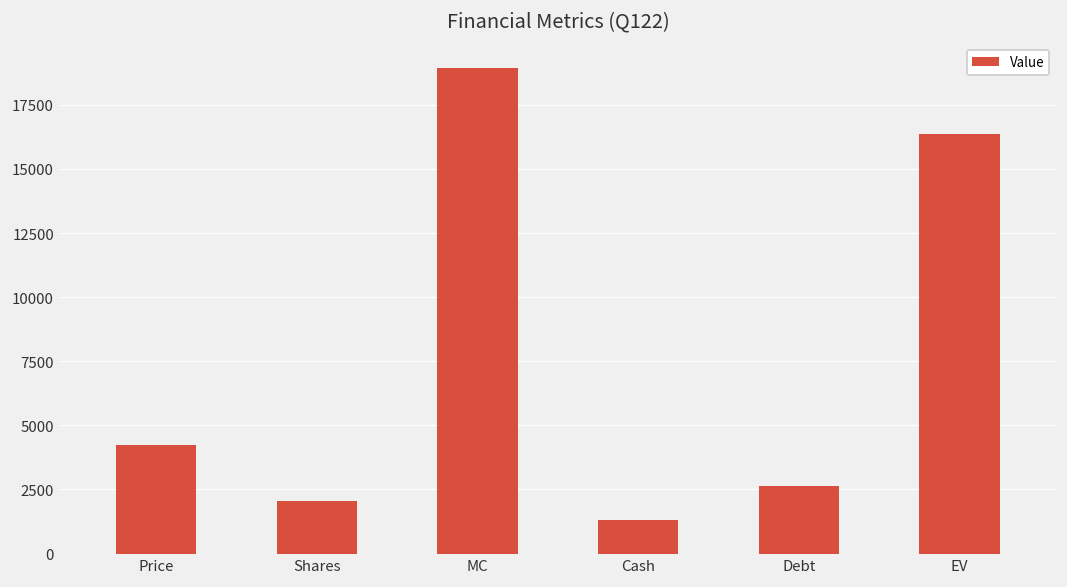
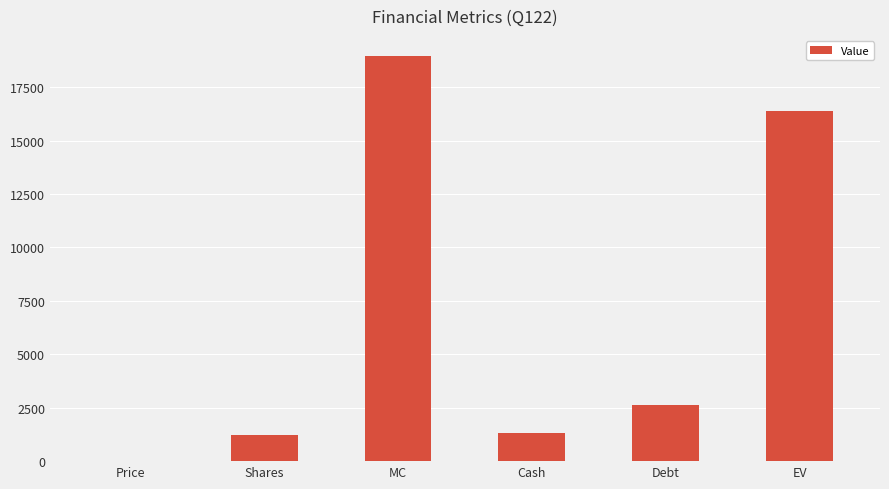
Price: 4200 -> 0
Shares: 2000 -> 1200
